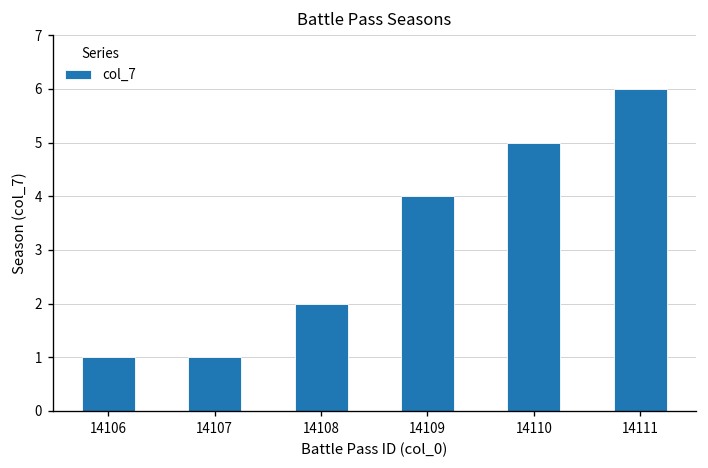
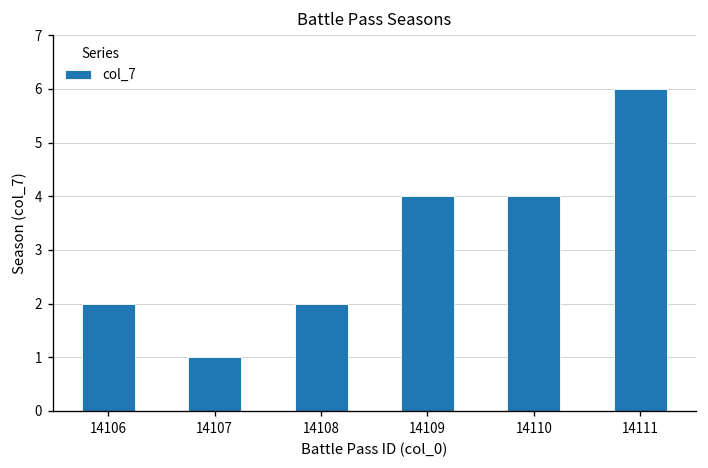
14106: 1 -> 2
14110: 5 -> 4
